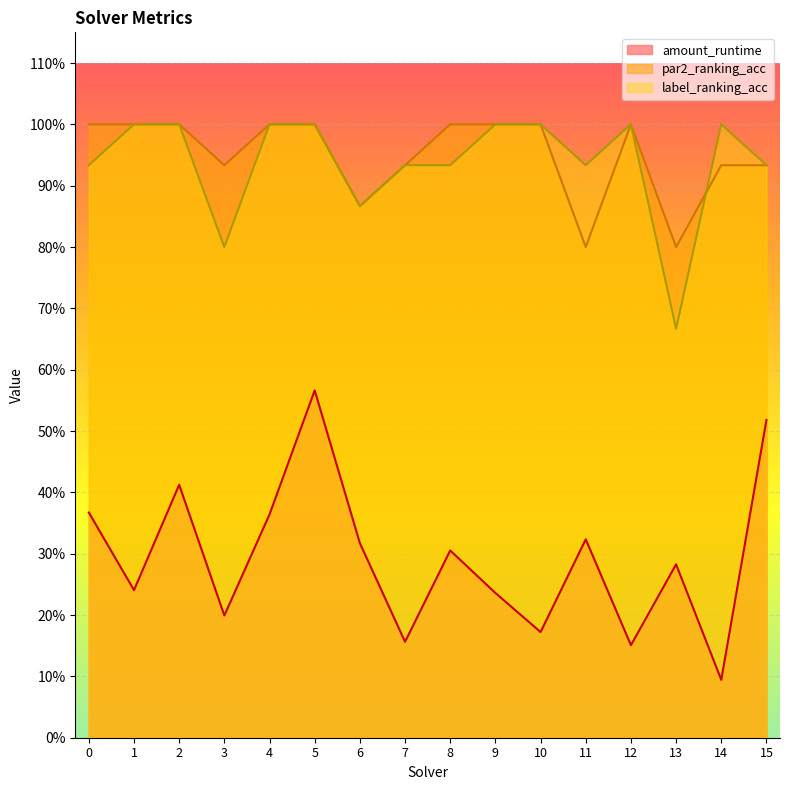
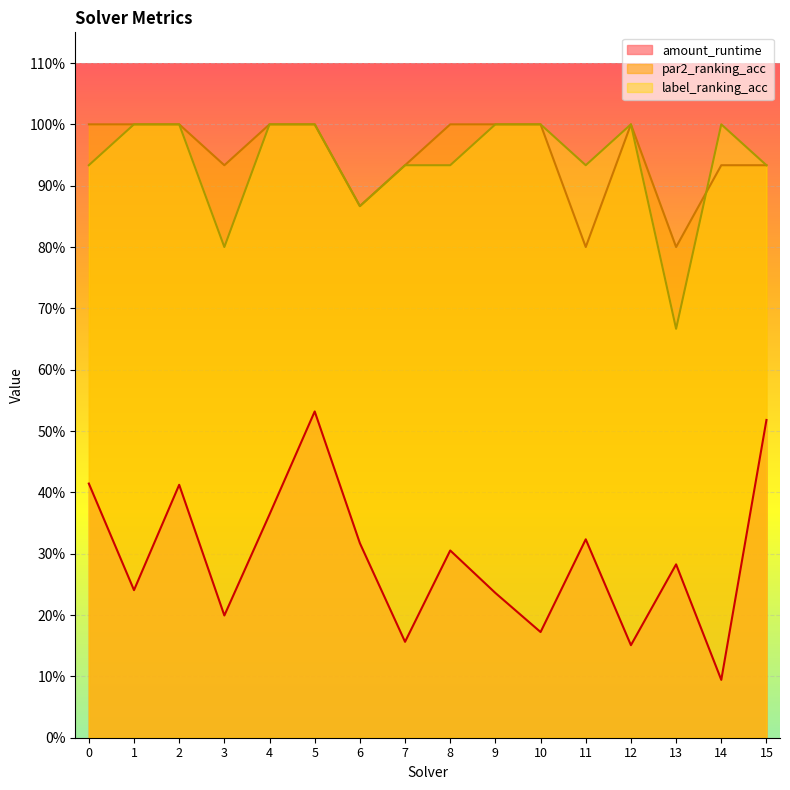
amount_runtime, 0: 37% -> 41%
amount_runtime, 5: 57% -> 53%
